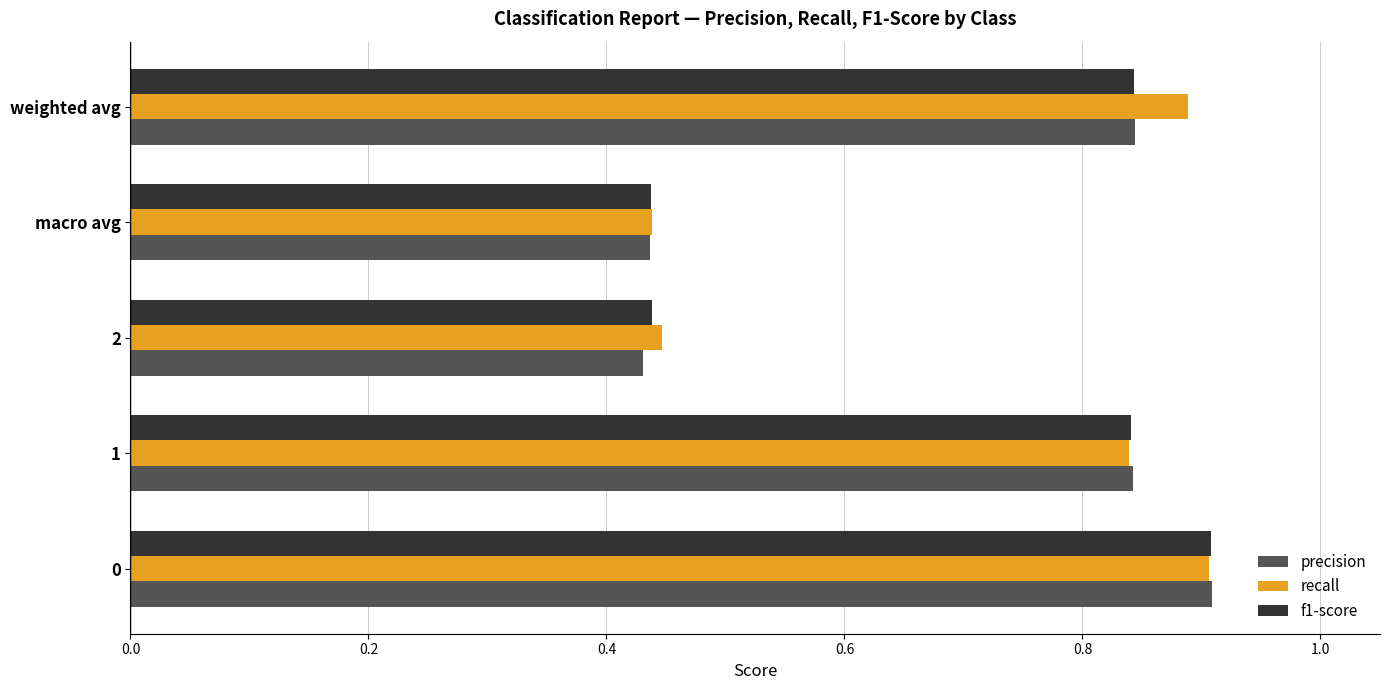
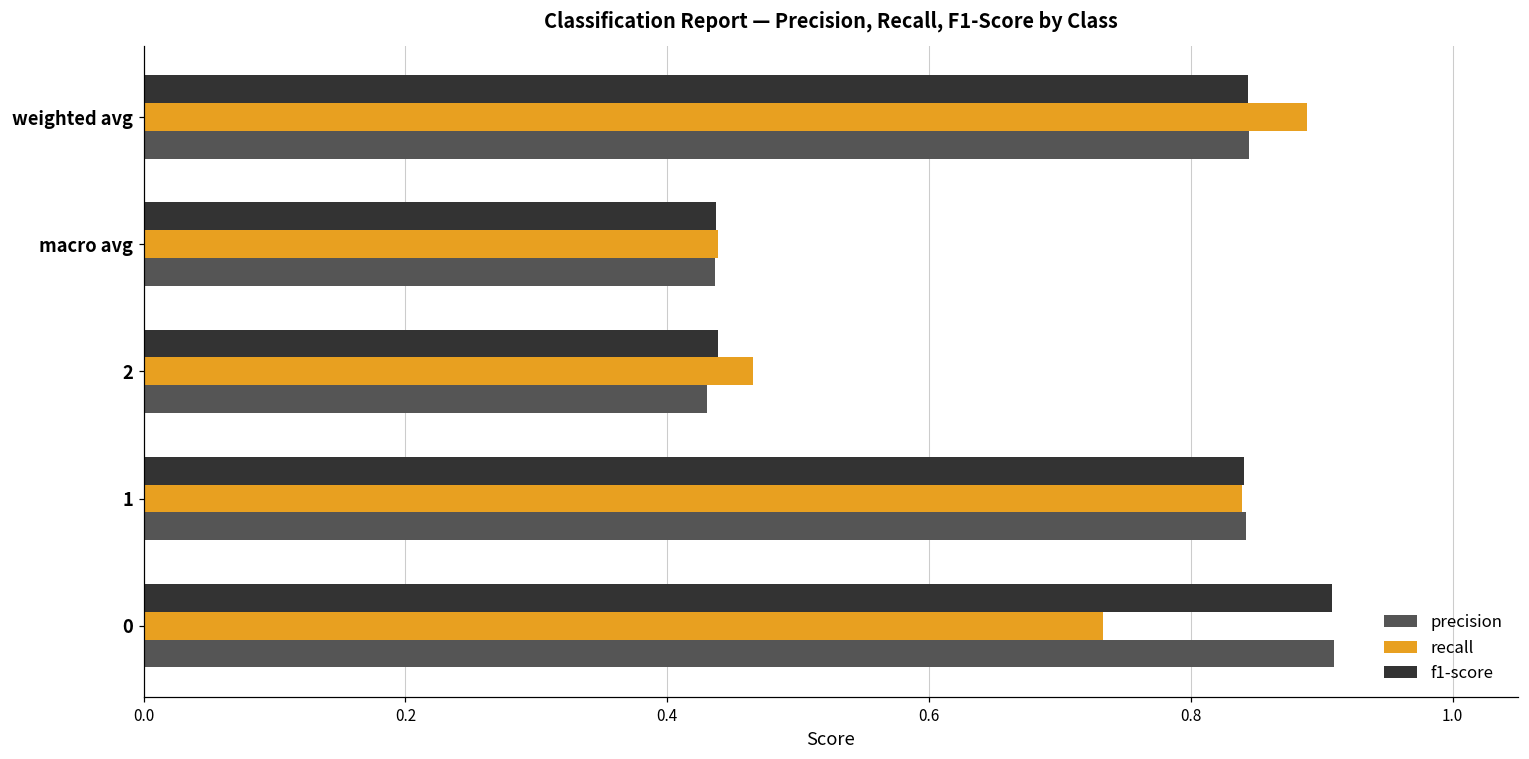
recall, 2: 0.447 -> 0.466
recall, 0: 0.907 -> 0.733
